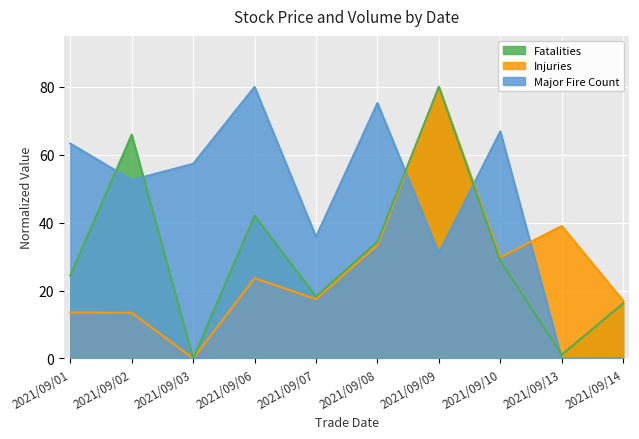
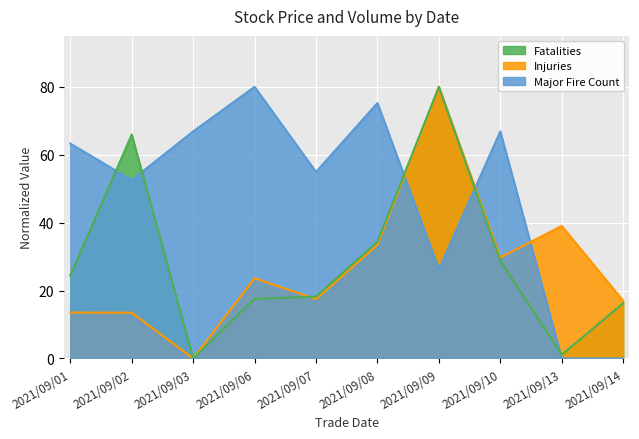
Major Fire Count, 2021/09/03: 57 -> 67
Fatalities, 2021/09/06: 42 -> 18
Major Fire Count, 2021/09/07: 36 -> 55
Major Fire Count, 2021/09/09: 31 -> 26
